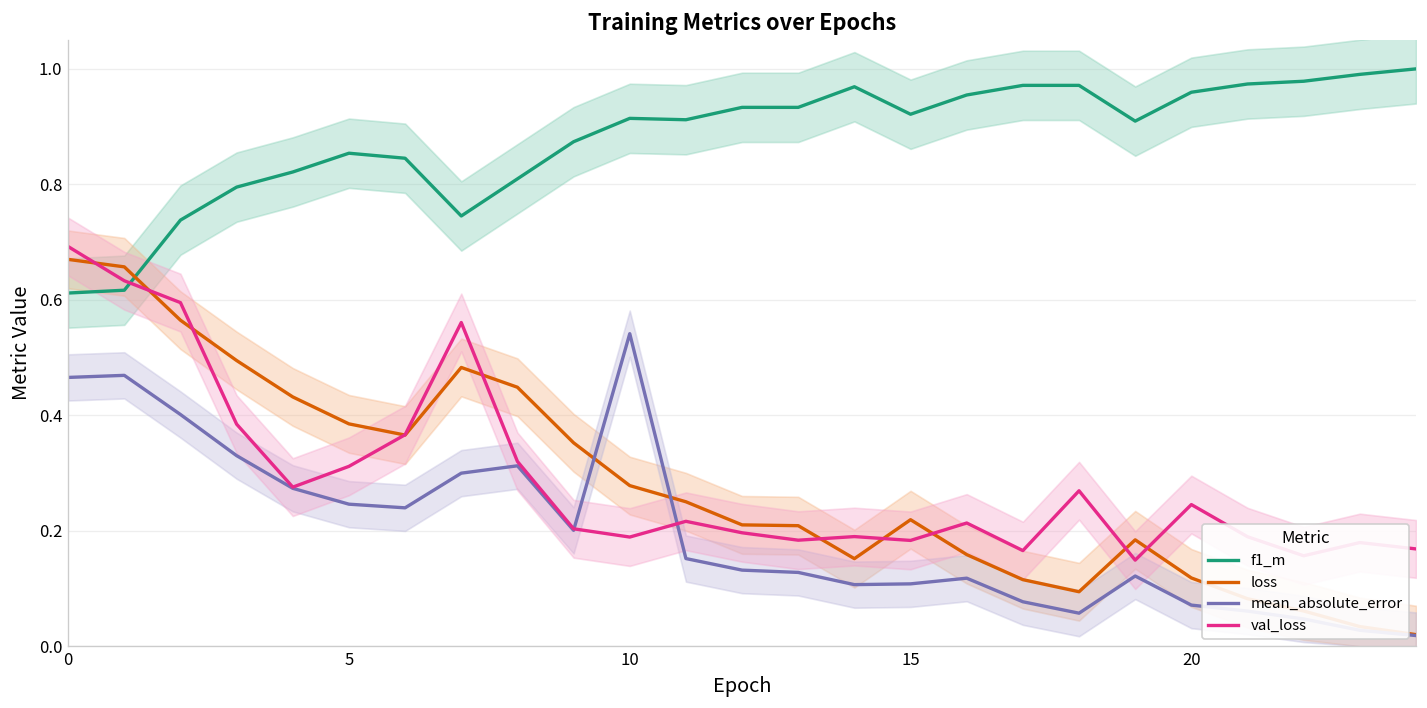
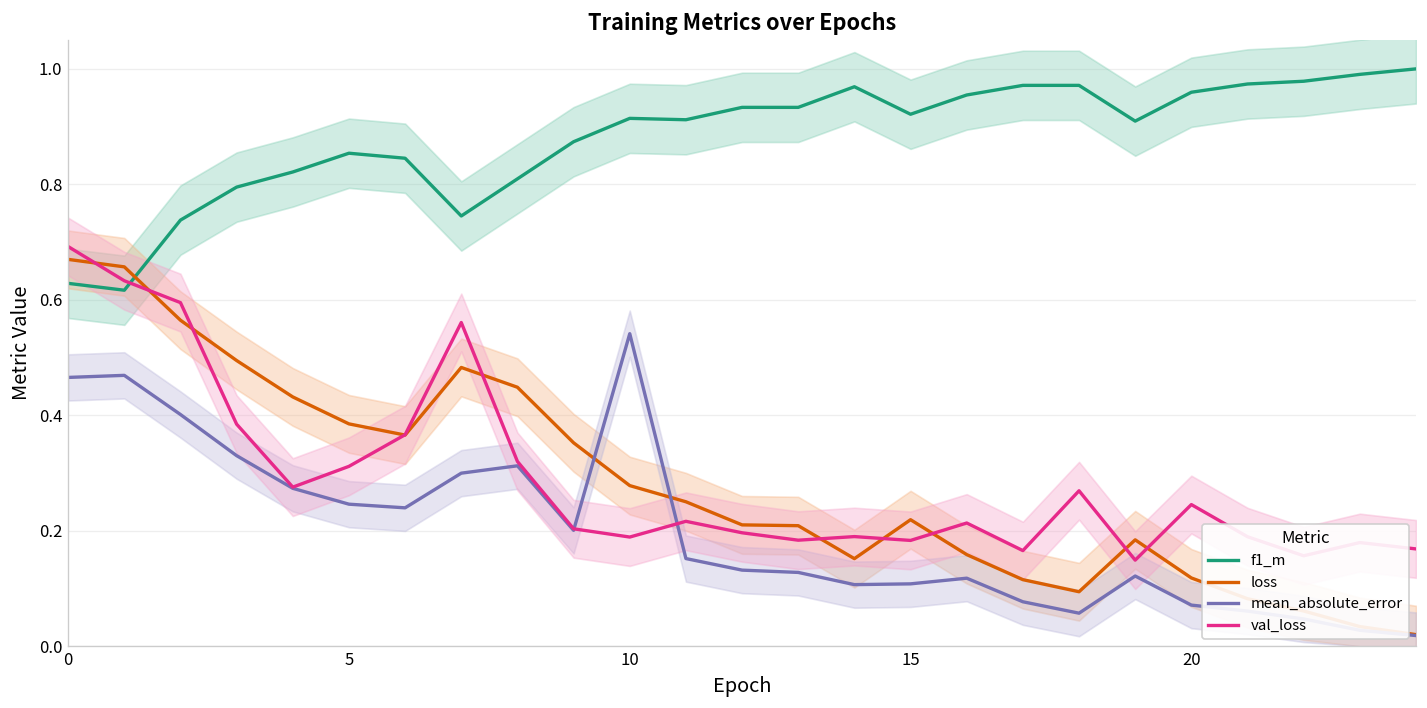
f1_m, 0: 0.61 -> 0.63
